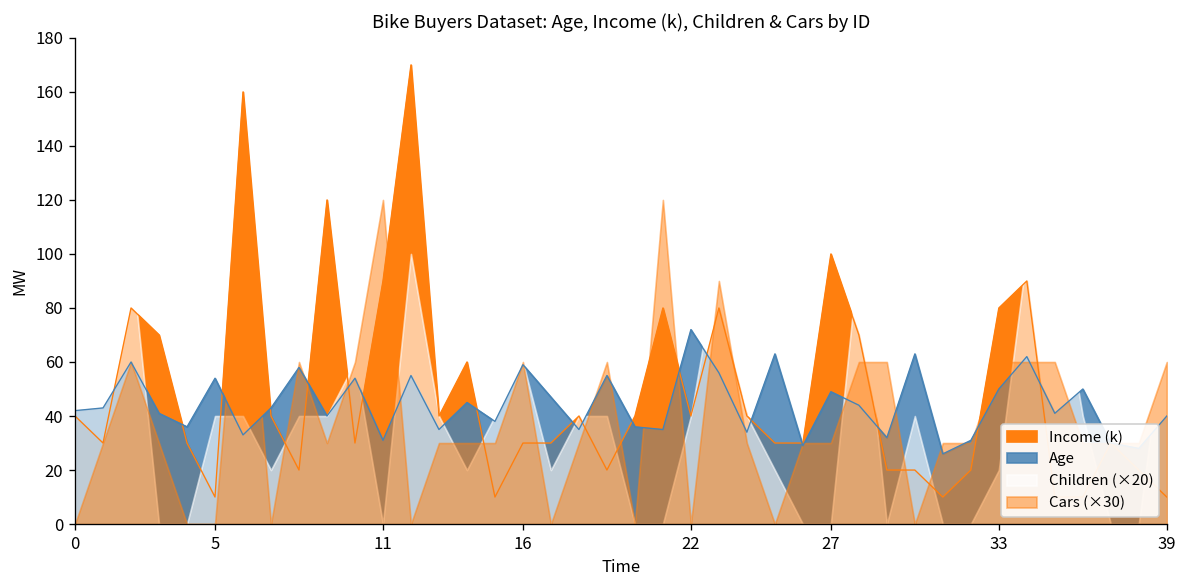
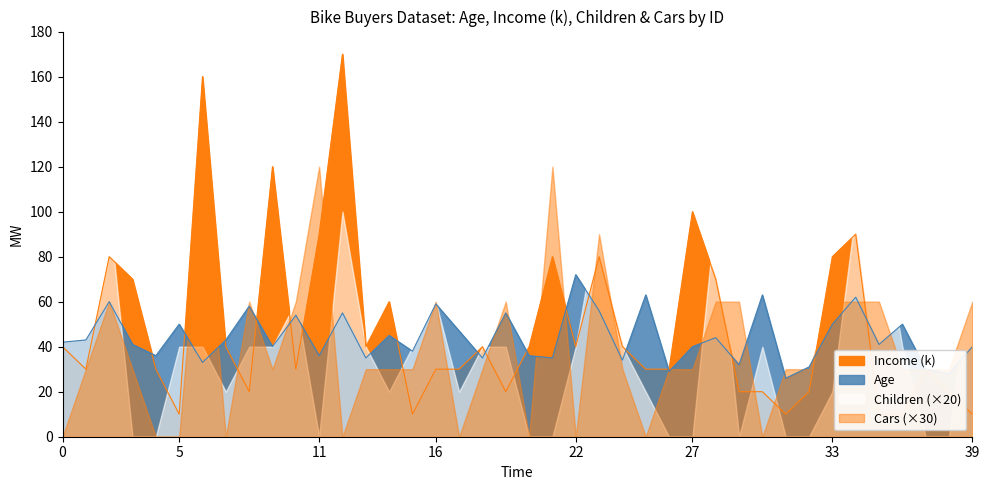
Age, 5: 54 -> 50
Age, 11: 31 -> 36
Age, 27: 49 -> 40
